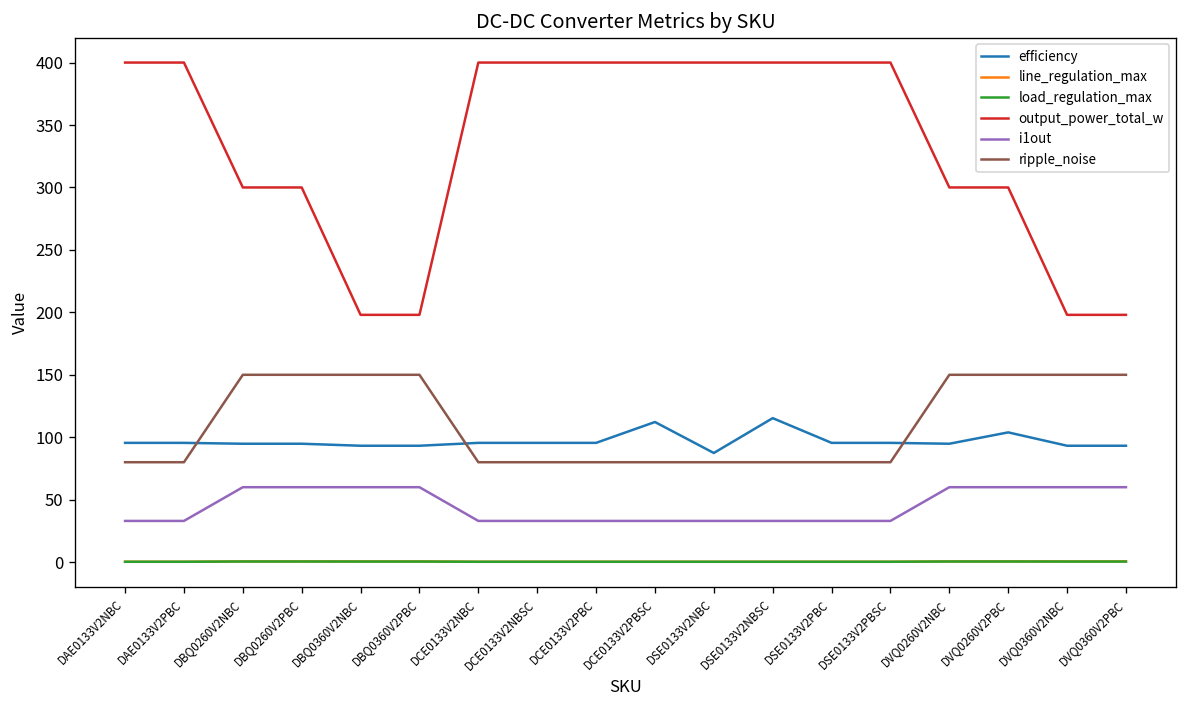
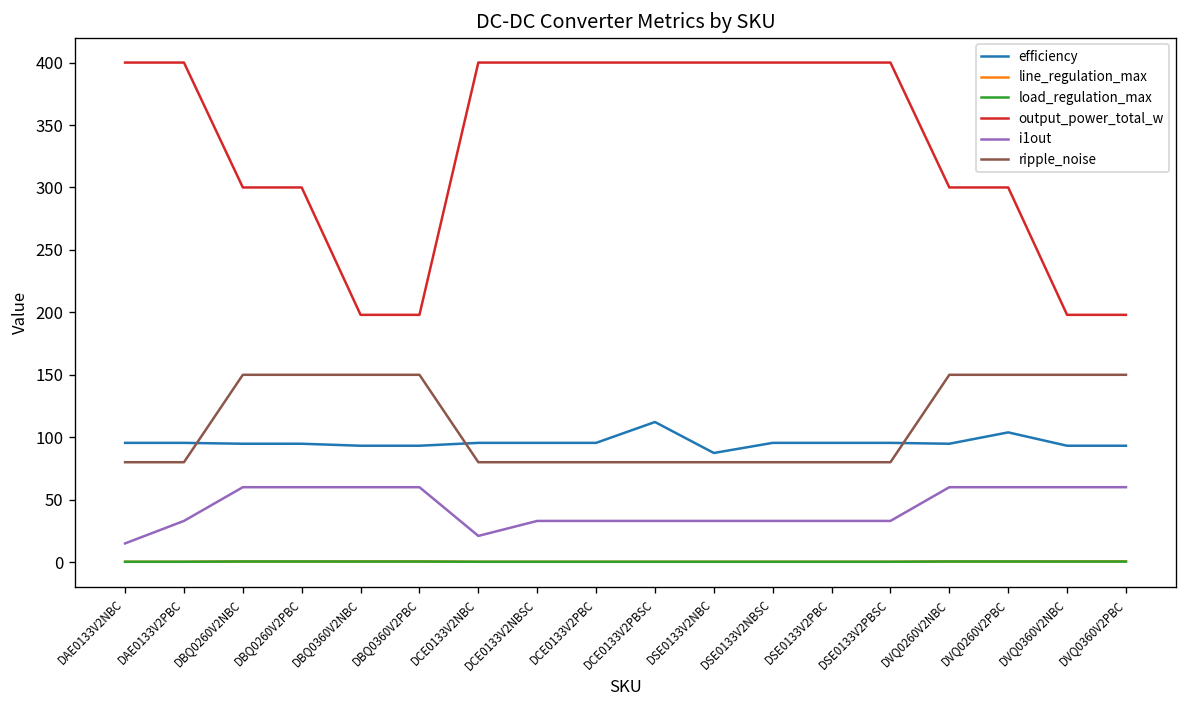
i1out, DAE0133V2NBC: 33 -> 15
i1out, DCE0133V2NBC: 33 -> 21
efficiency, DSE0133V2NBSC: 115 -> 96
